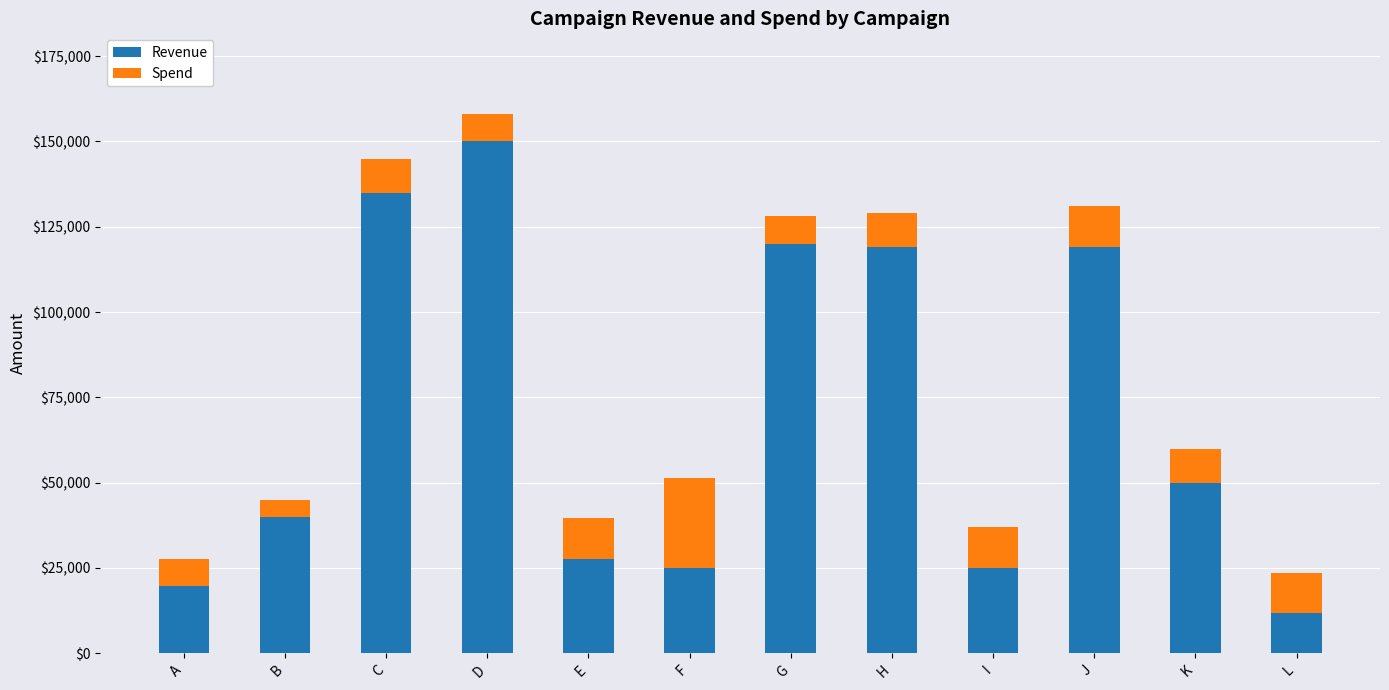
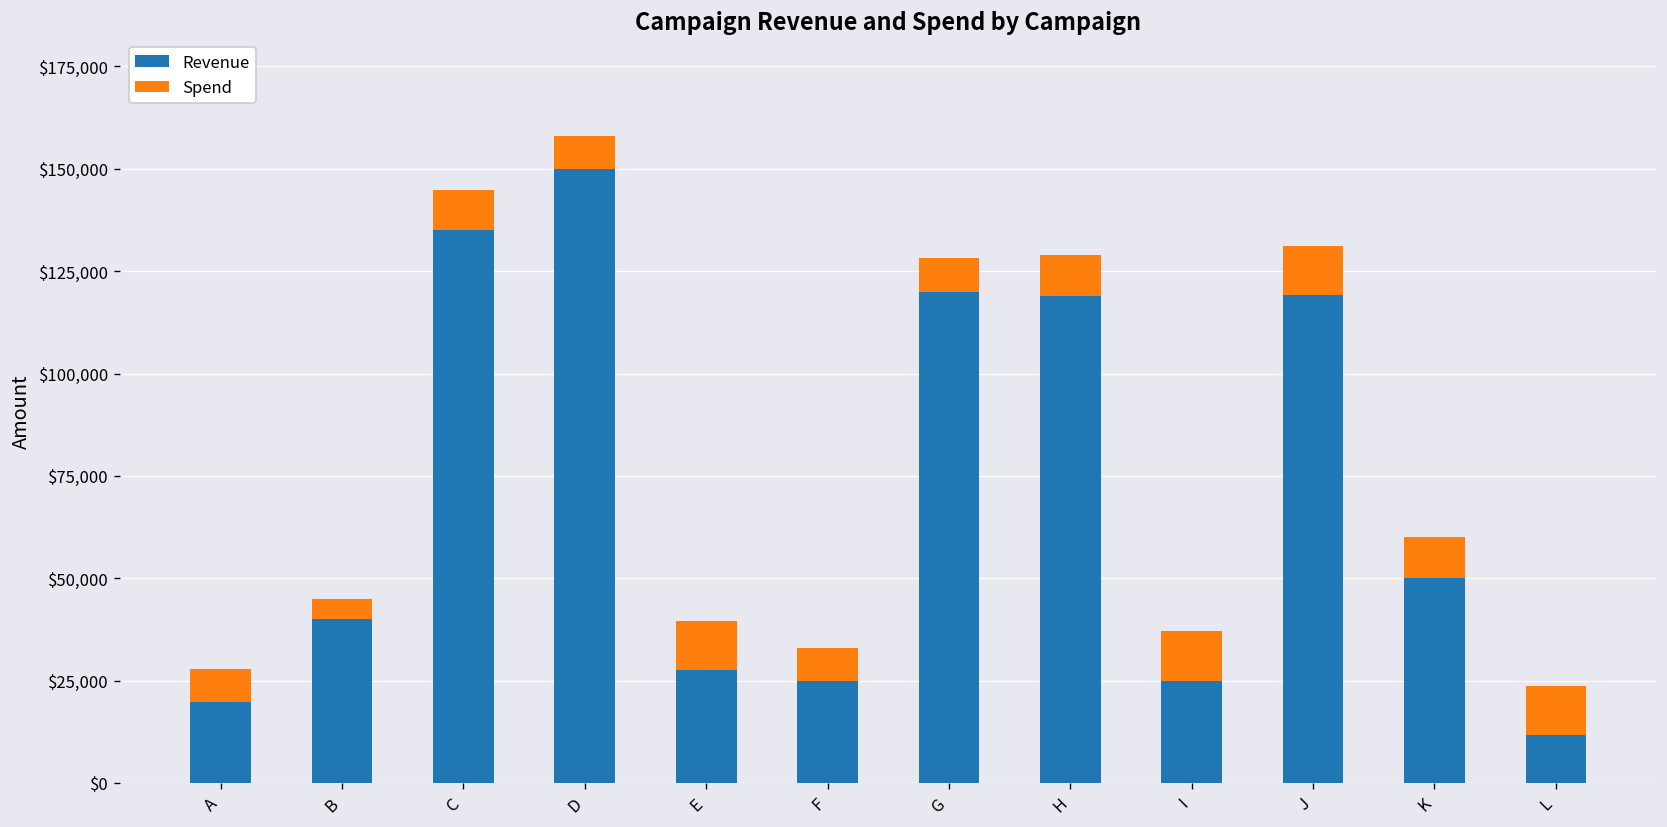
Spend, F: $26,000 -> $8,000
